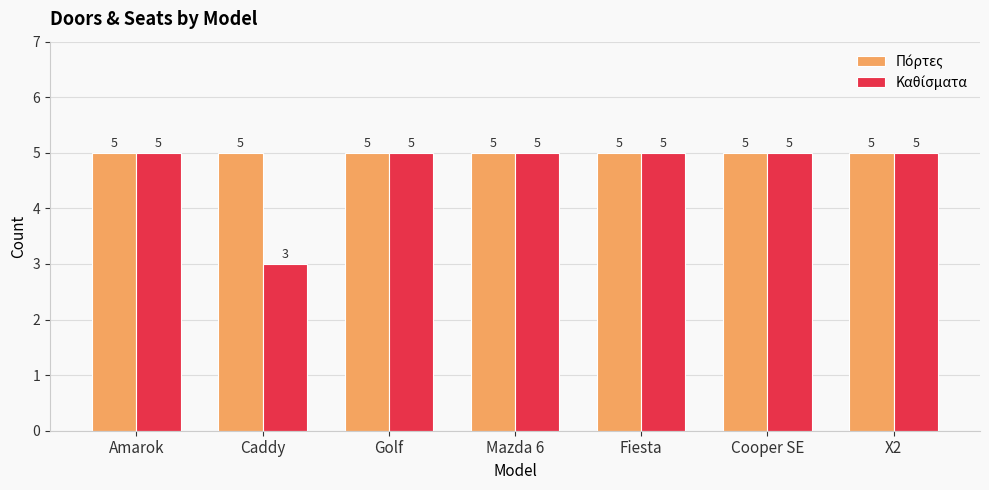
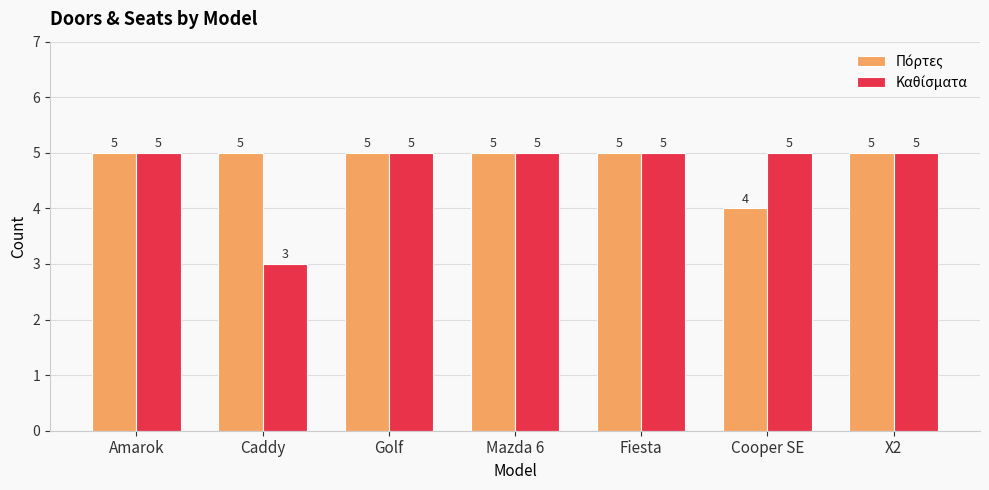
Πόρτες, Cooper SE: 5 -> 4
